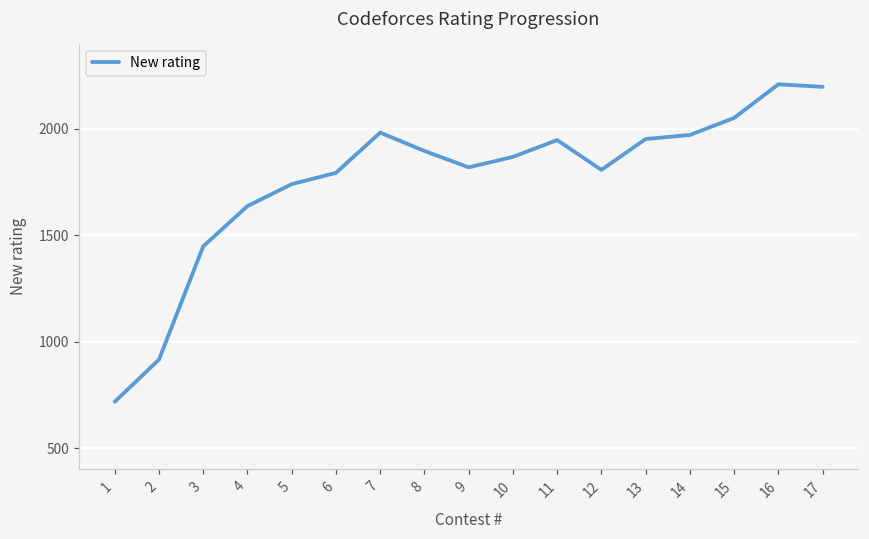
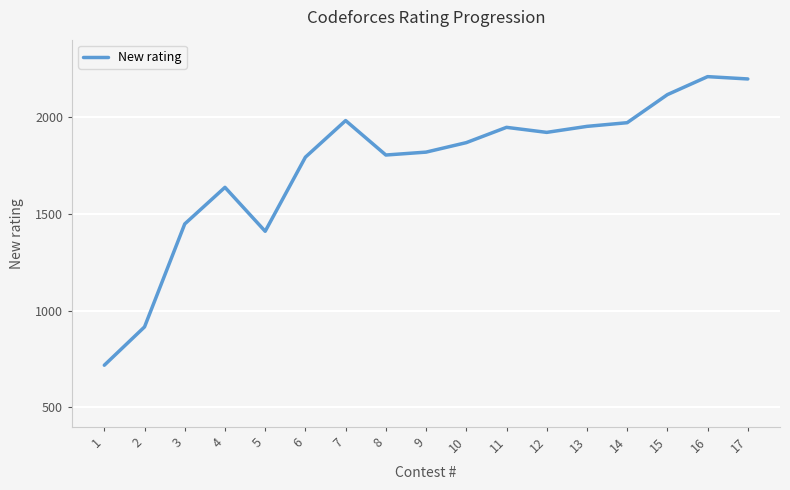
5: 1740 -> 1410
8: 1900 -> 1800
12: 1810 -> 1920
15: 2050 -> 2120
